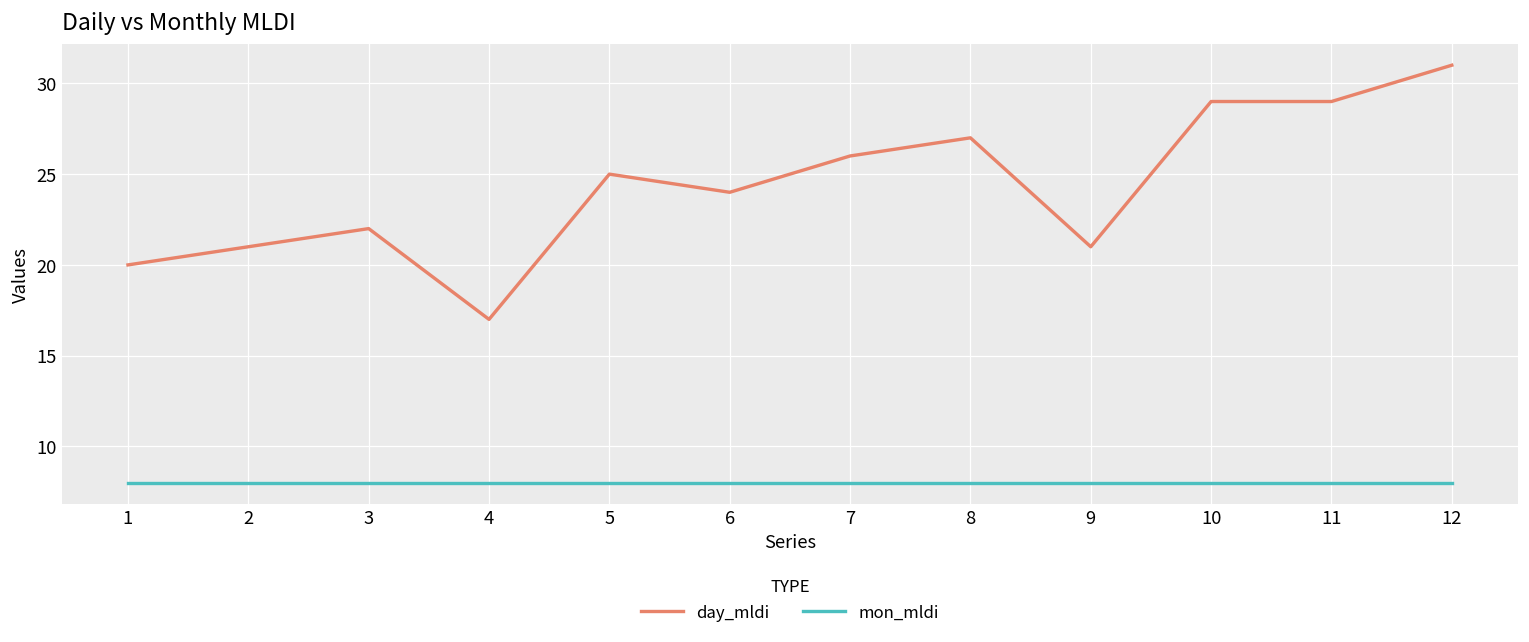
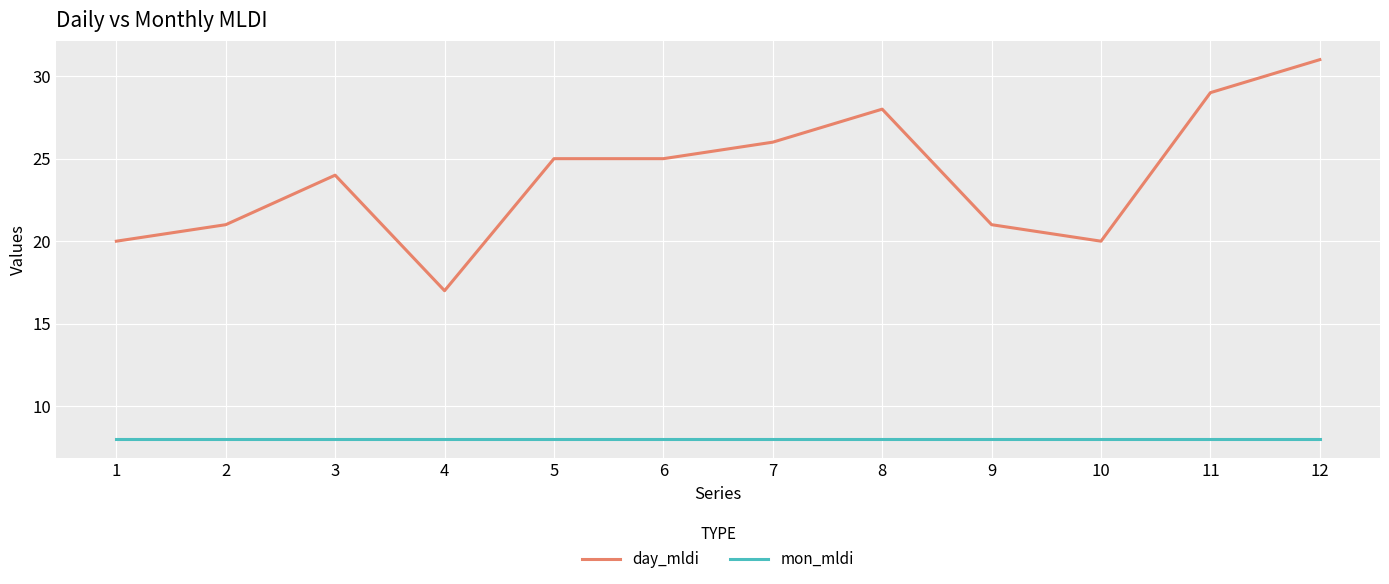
day_mldi, 3: 22 -> 24
day_mldi, 6: 24 -> 25
day_mldi, 8: 27 -> 28
day_mldi, 10: 29 -> 20
